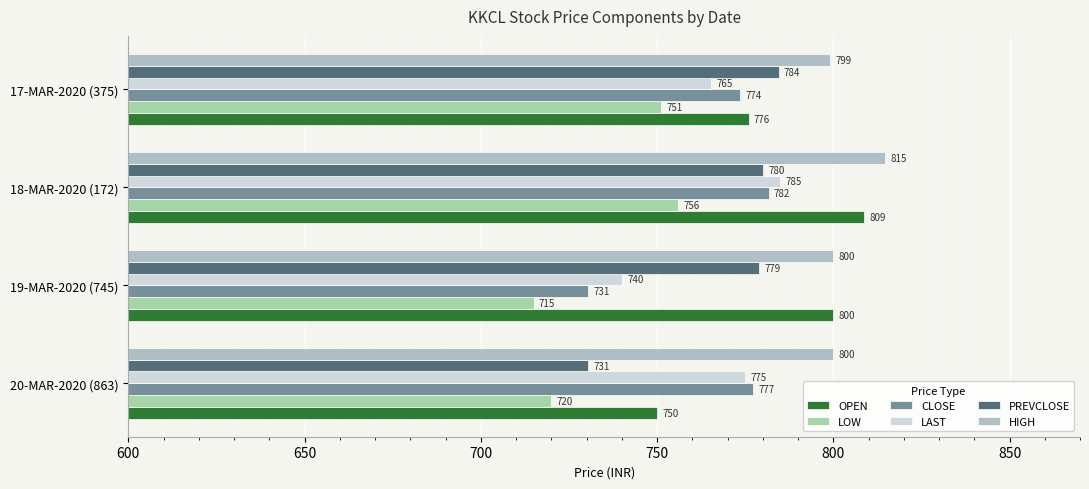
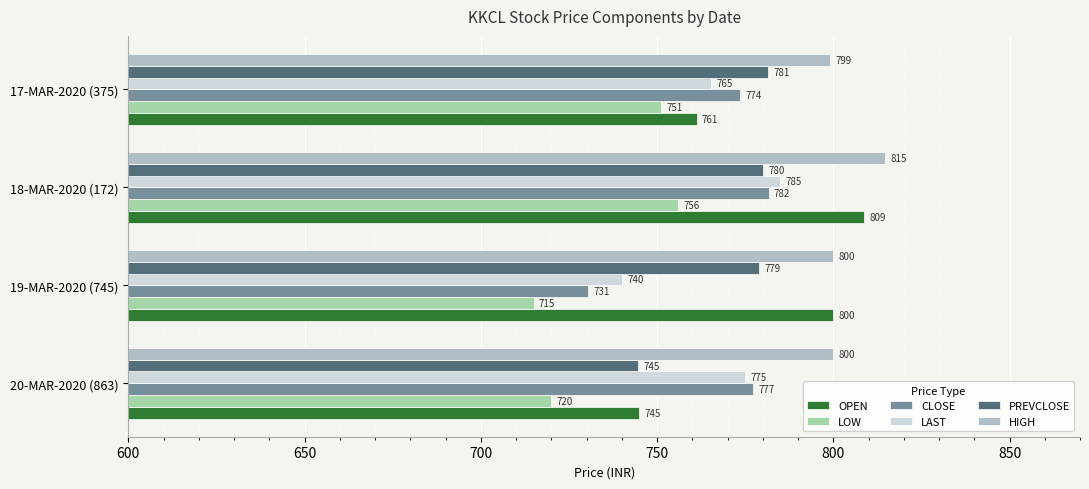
PREVCLOSE, 17-MAR-2020 (375): 784 -> 781
OPEN, 17-MAR-2020 (375): 776 -> 761
PREVCLOSE, 20-MAR-2020 (863): 731 -> 745
OPEN, 20-MAR-2020 (863): 750 -> 745
